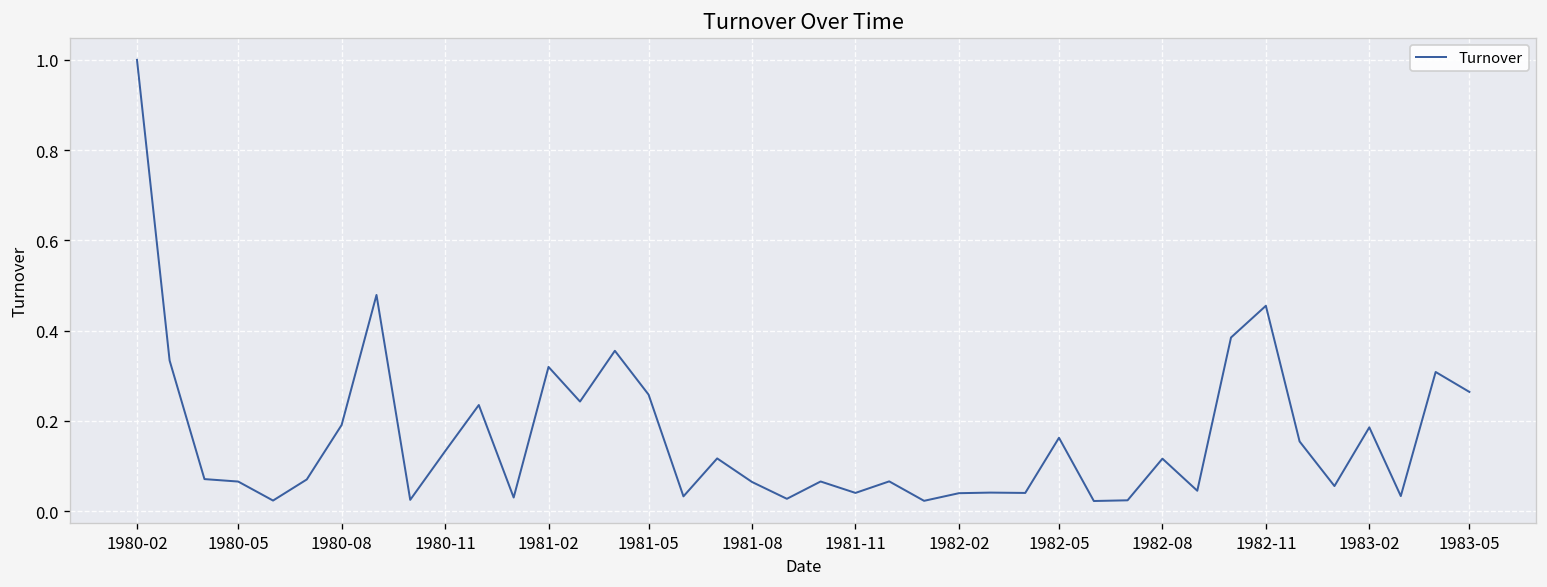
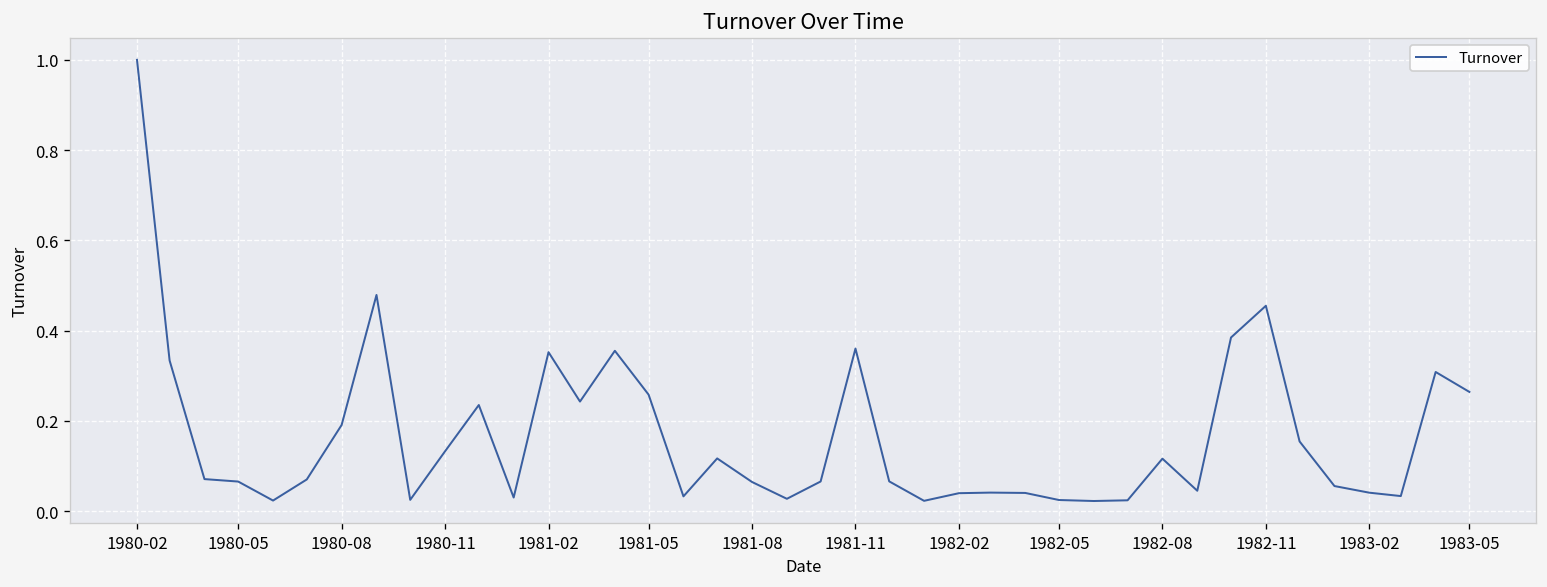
1981-02: 0.32 -> 0.35
1981-11: 0.04 -> 0.36
1982-05: 0.16 -> 0.02
1983-02: 0.19 -> 0.04
